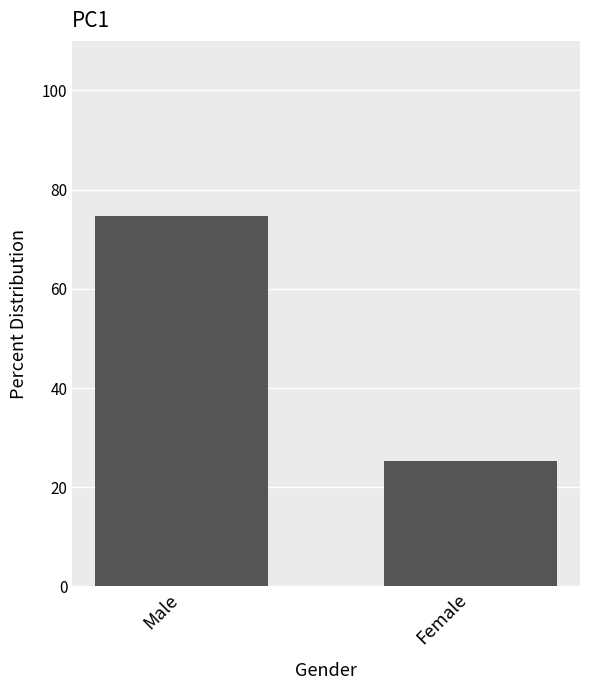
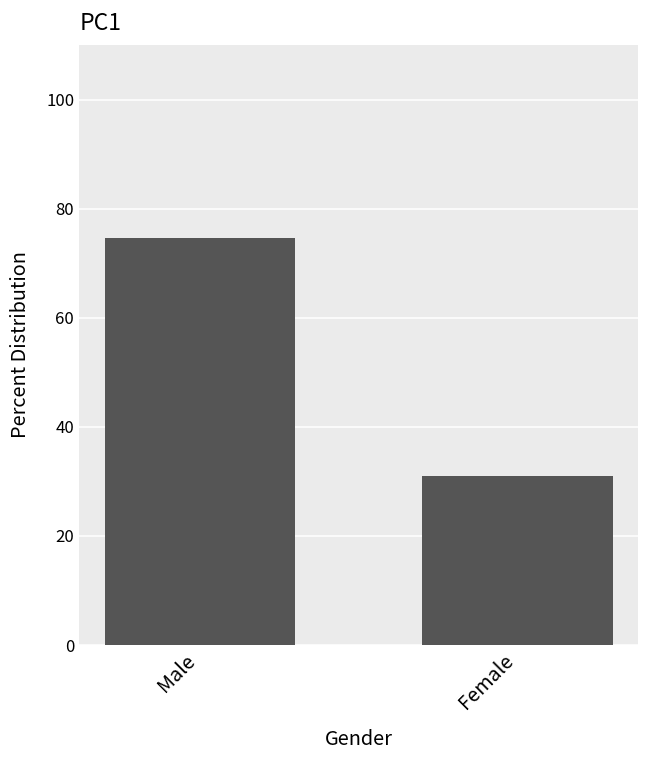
Female: 25 -> 31
